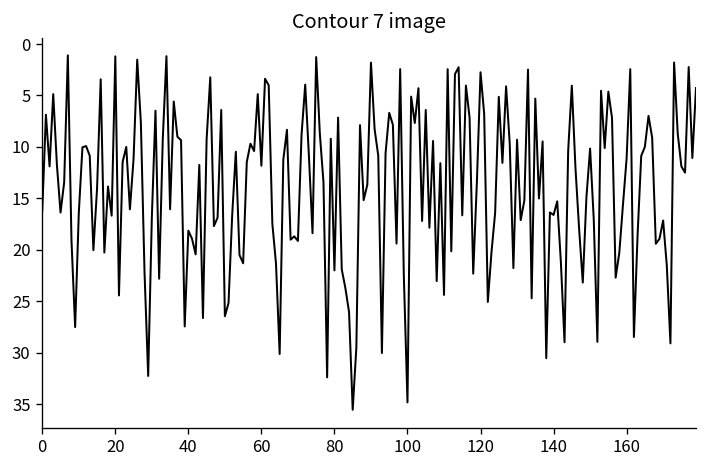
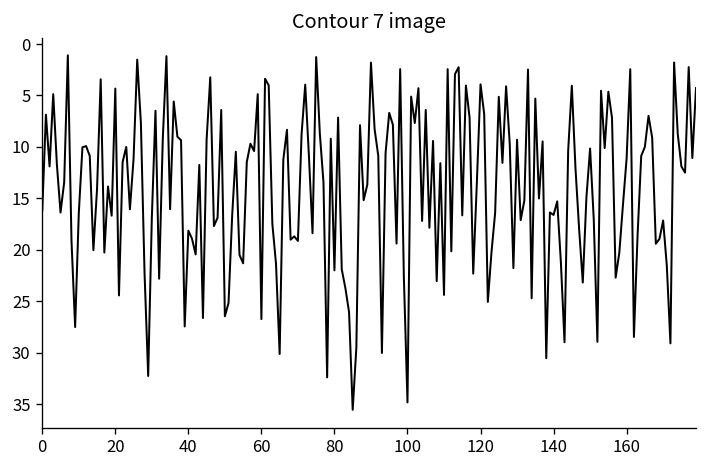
20: 1 -> 4
60: 12 -> 27
120: 3 -> 4
